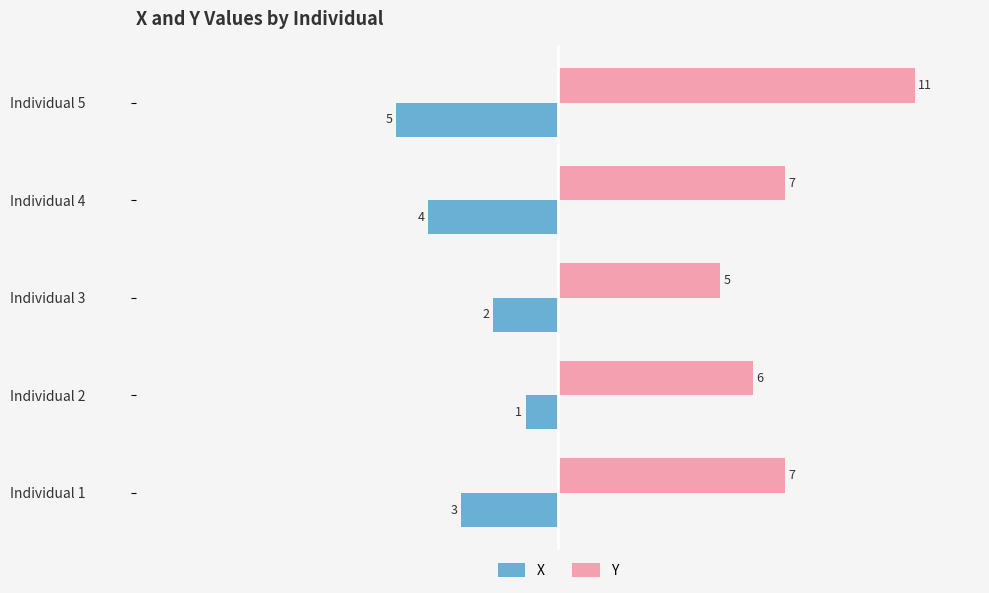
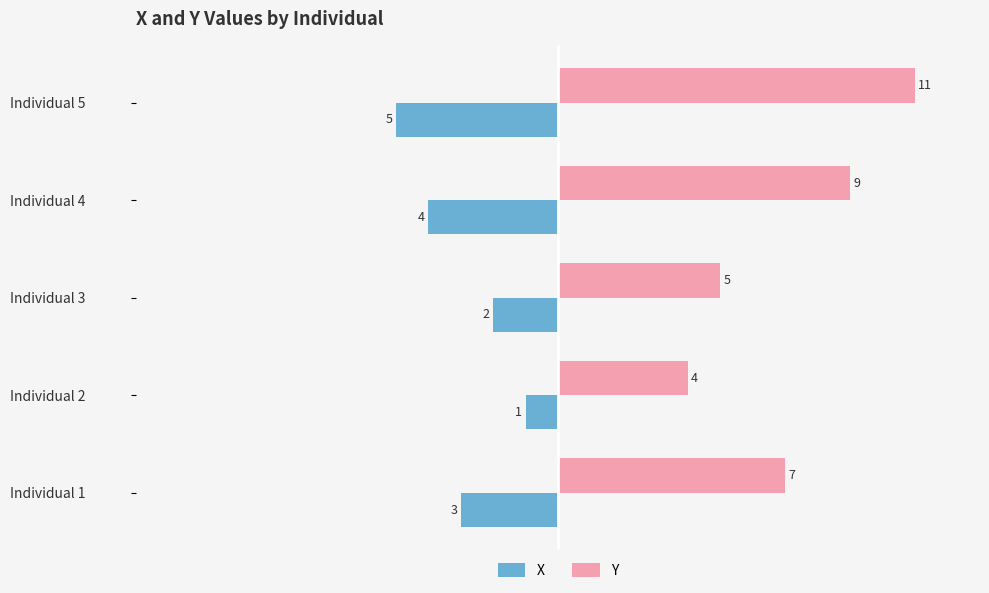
Y, Individual 4: 7 -> 9
Y, Individual 2: 6 -> 4
